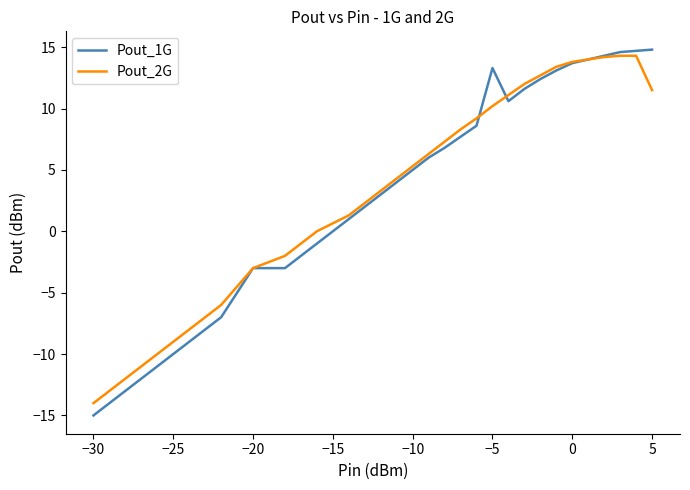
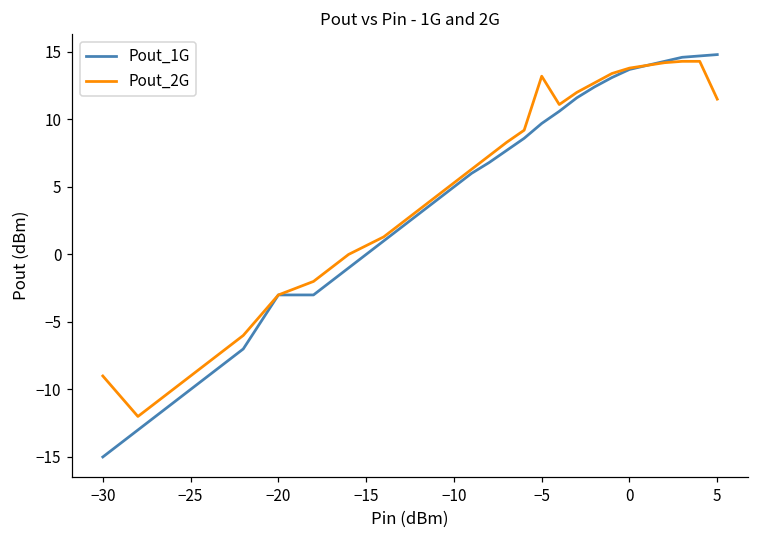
Pout_2G, −30: -14 -> -9
Pout_1G, −5: 13.3 -> 9.7
Pout_2G, −5: 10.2 -> 13.2
